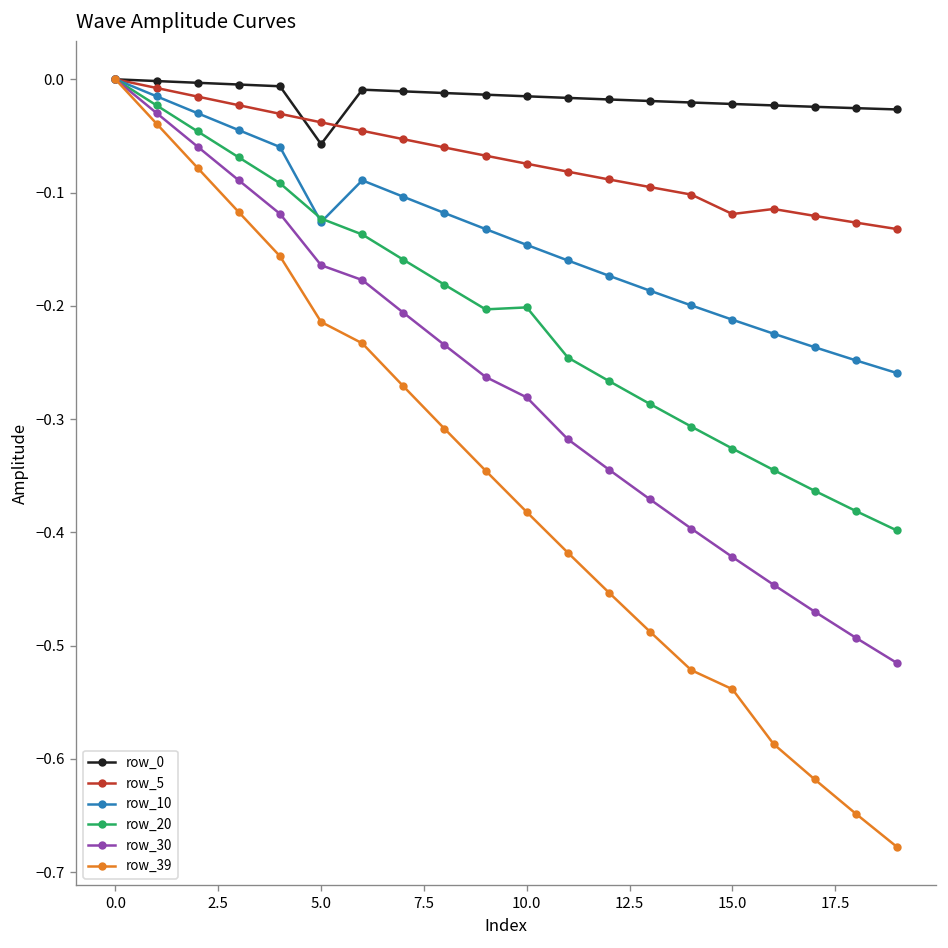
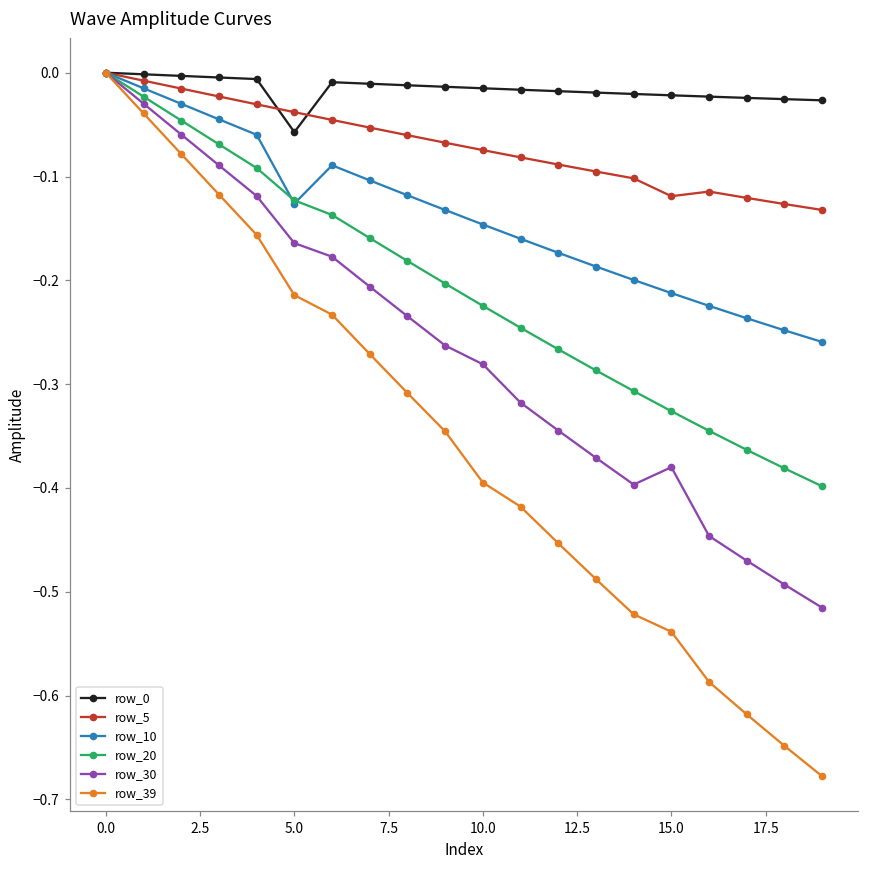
row_20, 10.0: -0.20 -> -0.22
row_39, 10.0: -0.38 -> -0.39
row_30, 15.0: -0.42 -> -0.38
